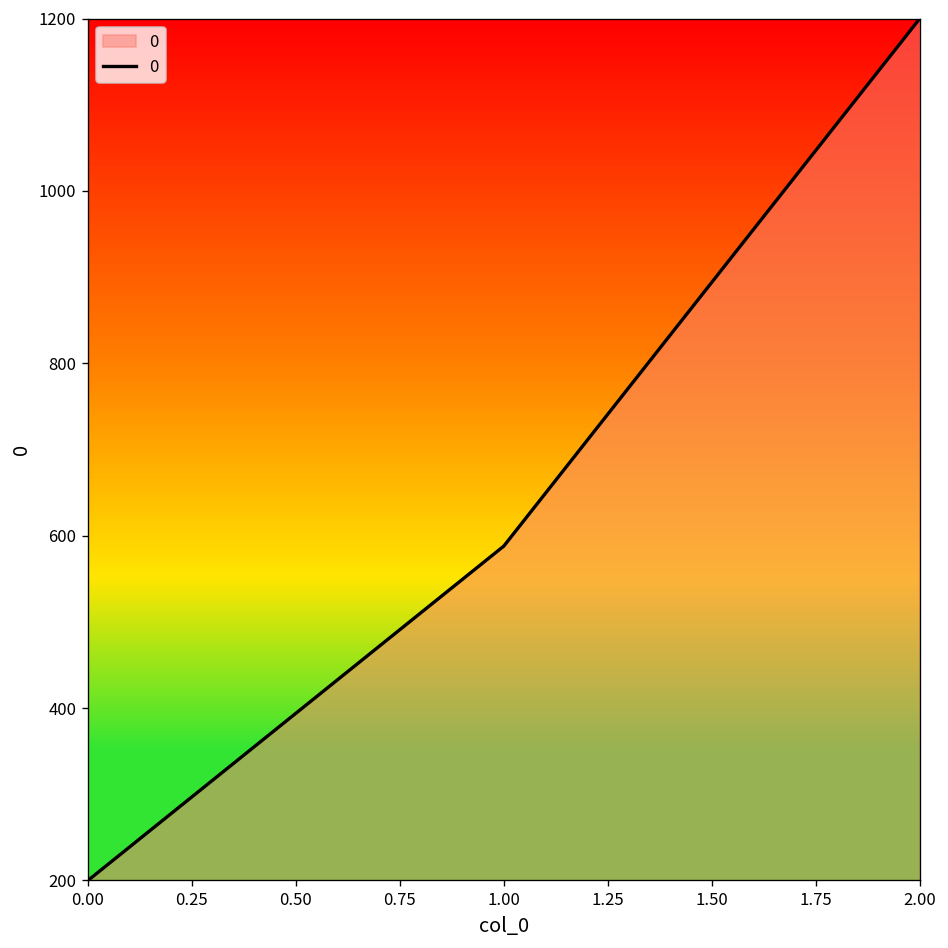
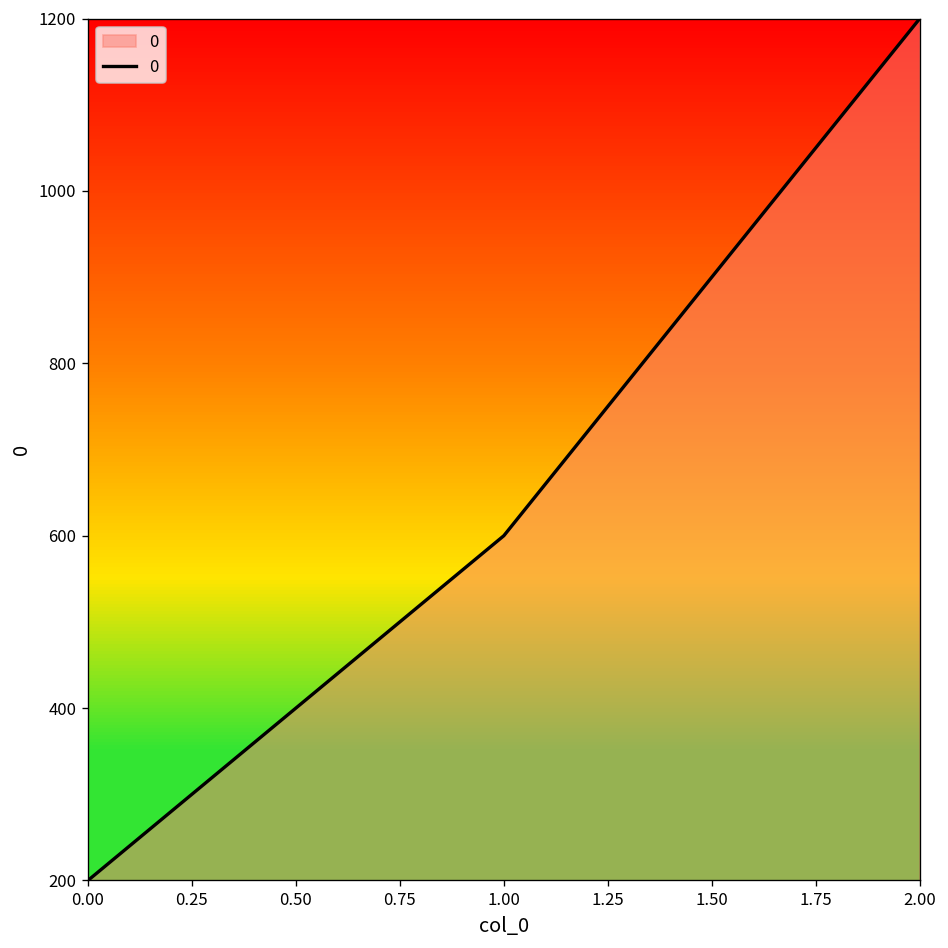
1.00: 590 -> 600
